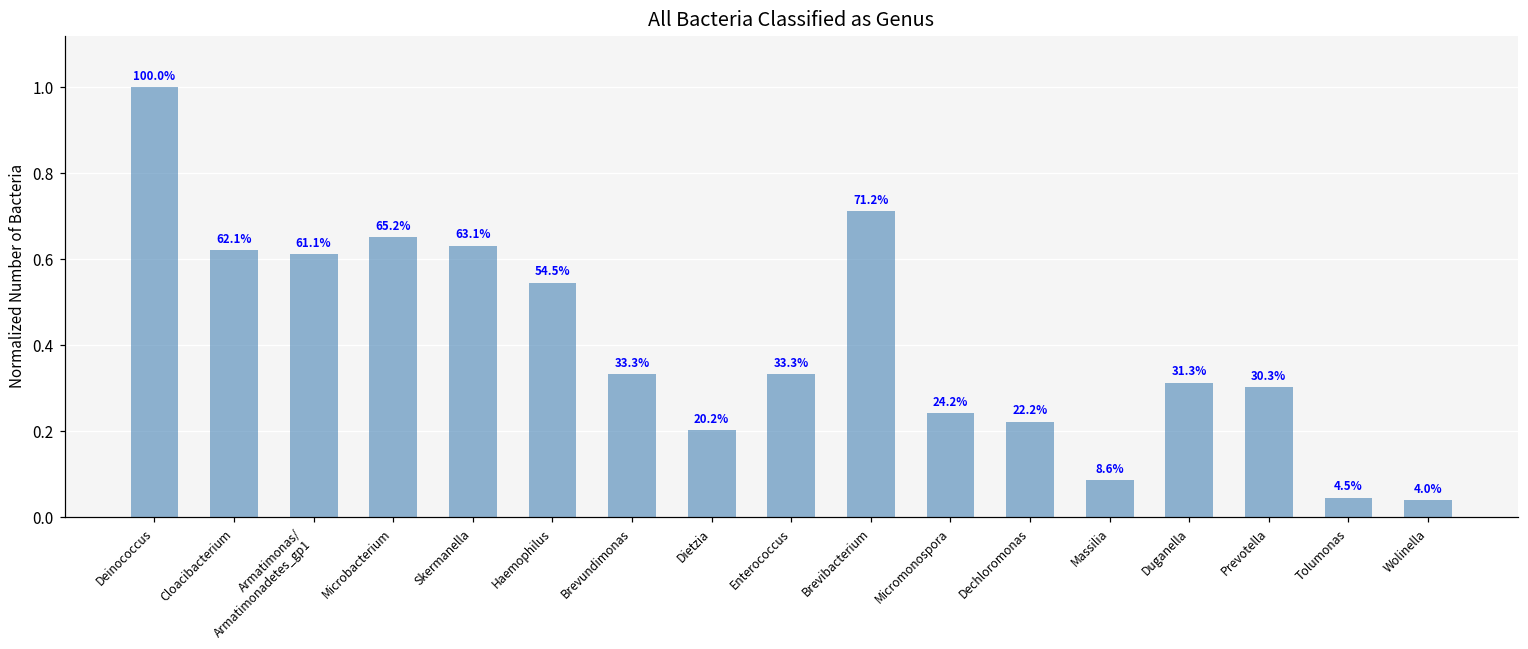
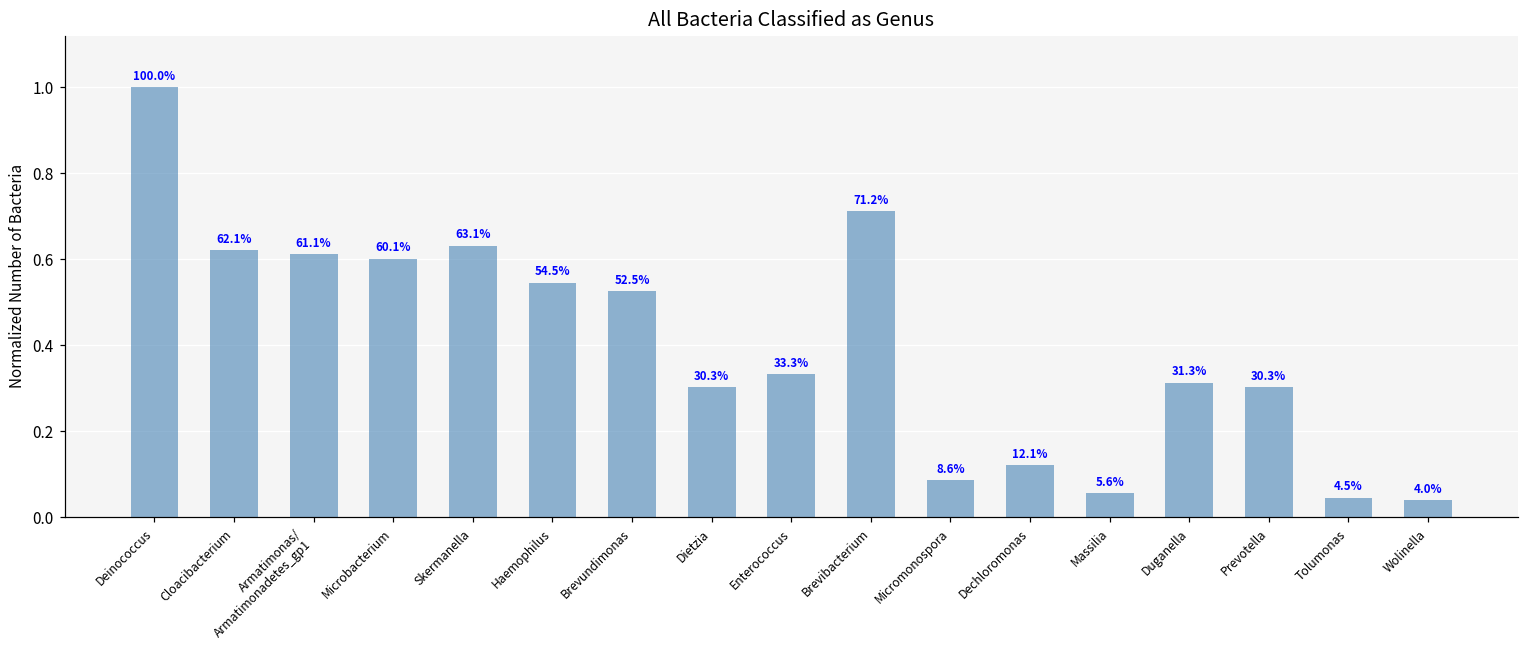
Microbacterium: 65.2% -> 60.1%
Brevundimonas: 33.3% -> 52.5%
Dietzia: 20.2% -> 30.3%
Micromonospora: 24.2% -> 8.6%
Dechloromonas: 22.2% -> 12.1%
Massilia: 8.6% -> 5.6%
